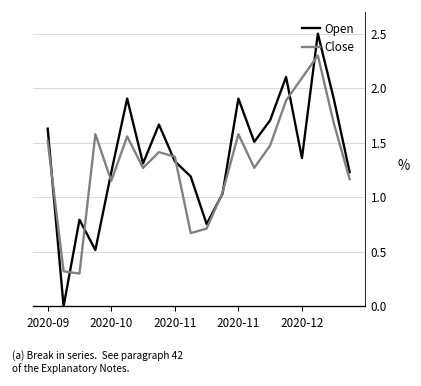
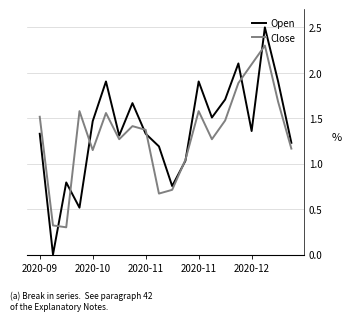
Open, 2020-09: 1.6 -> 1.3
Open, 2020-10: 1.2 -> 1.5
